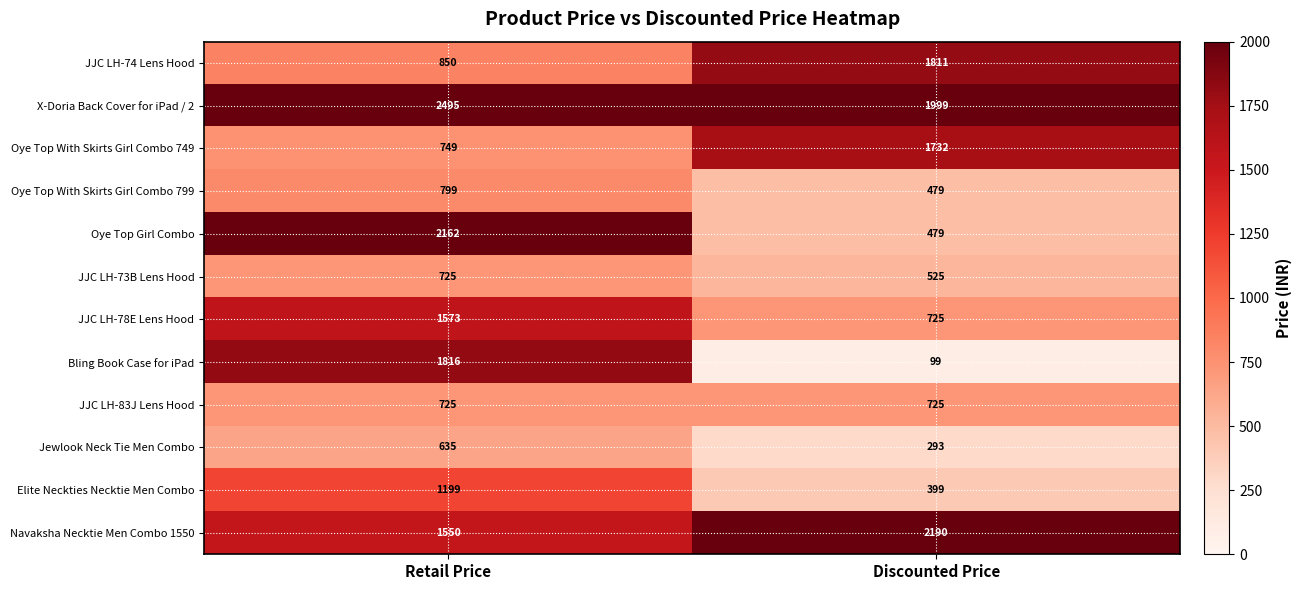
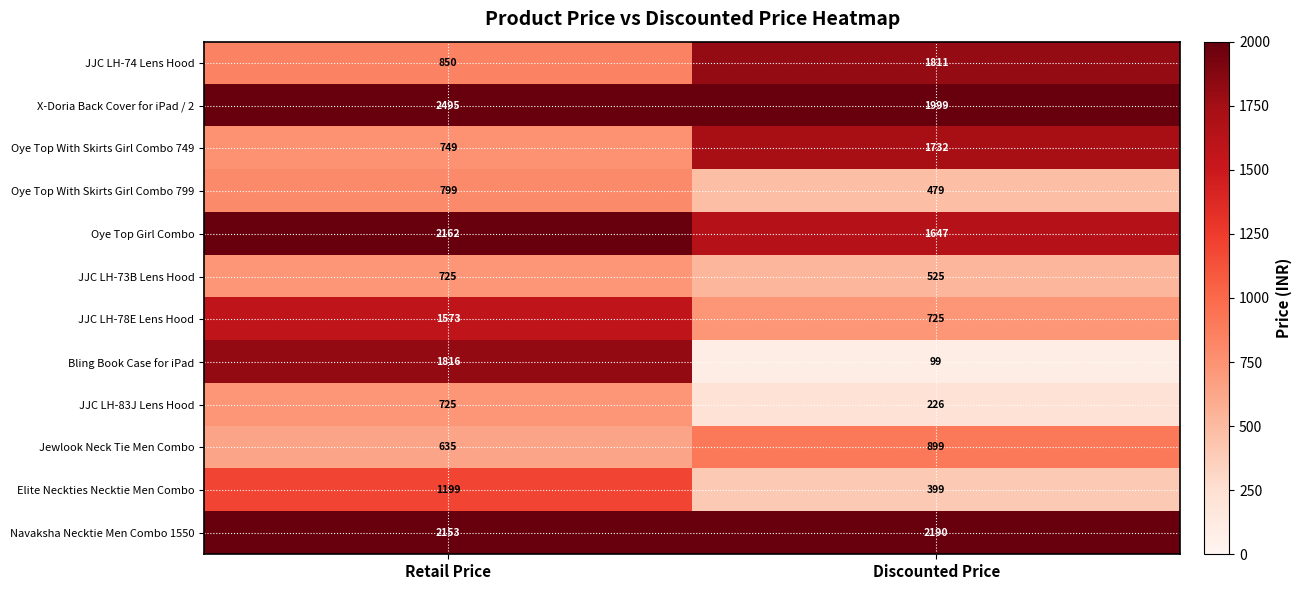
Oye Top Girl Combo, Discounted Price: 479 -> 1647
JJC LH-83J Lens Hood, Discounted Price: 725 -> 226
Jewlook Neck Tie Men Combo, Discounted Price: 293 -> 899
Navaksha Necktie Men Combo 1550, Retail Price: 1550 -> 2153
